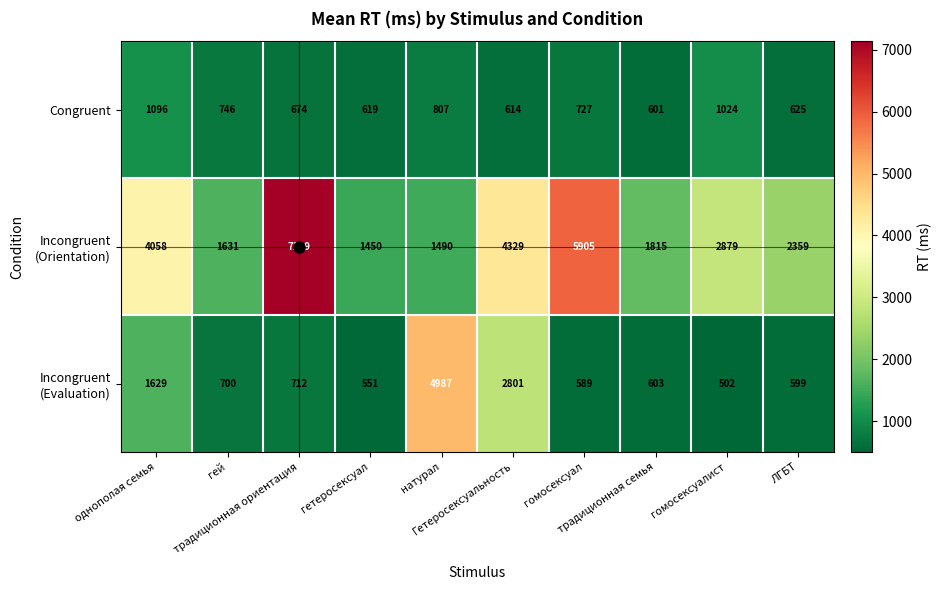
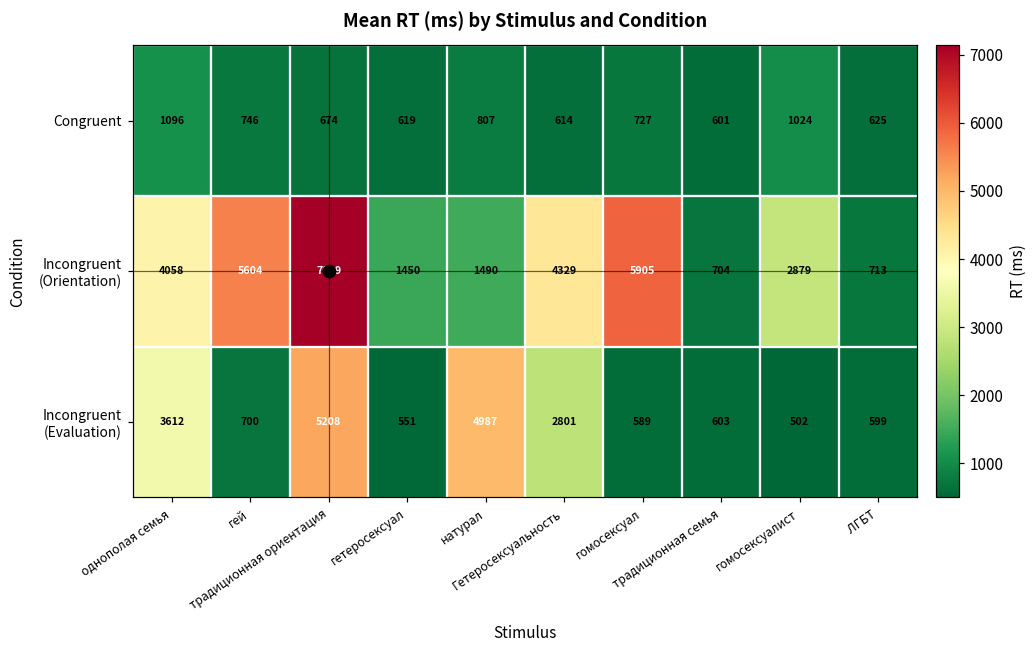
Incongruent (Orientation), гей: 1631 -> 5604
Incongruent (Orientation), традиционная семья: 1815 -> 704
Incongruent (Orientation), ЛГБТ: 2359 -> 713
Incongruent (Evaluation), однополая семья: 1629 -> 3612
Incongruent (Evaluation), традиционная ориентация: 712 -> 5208
